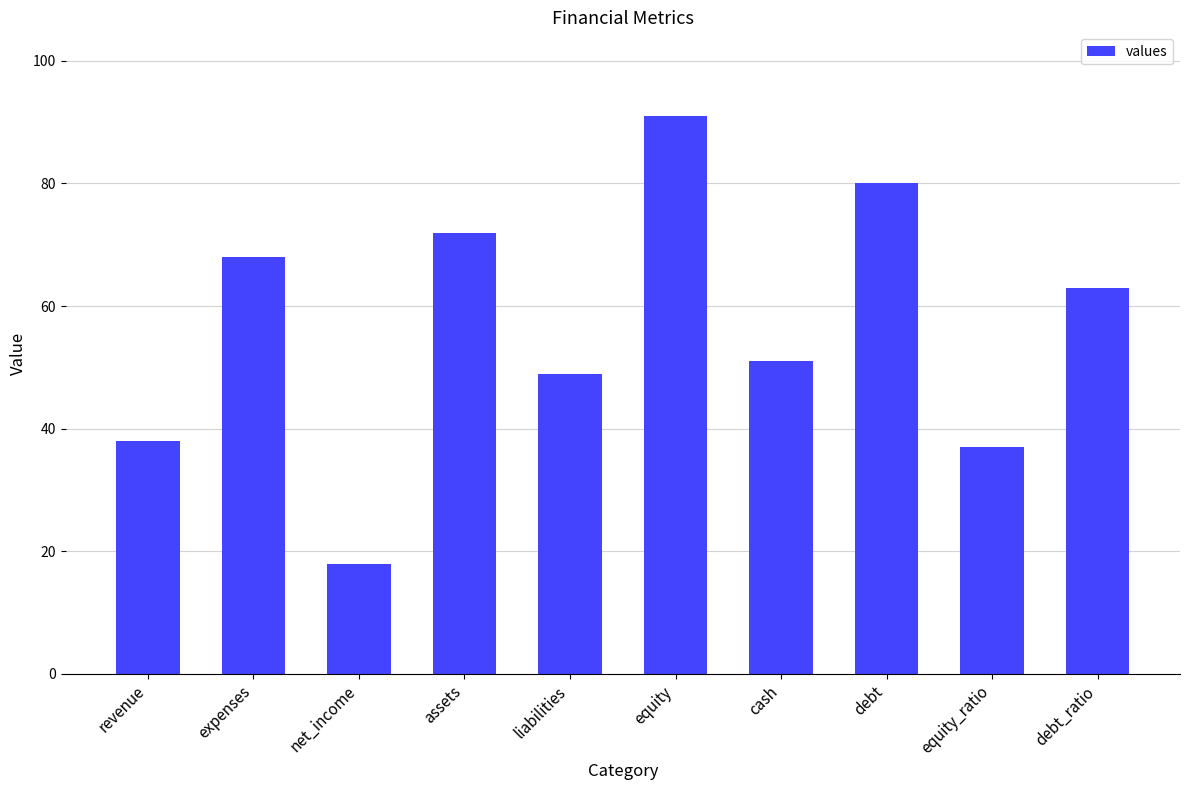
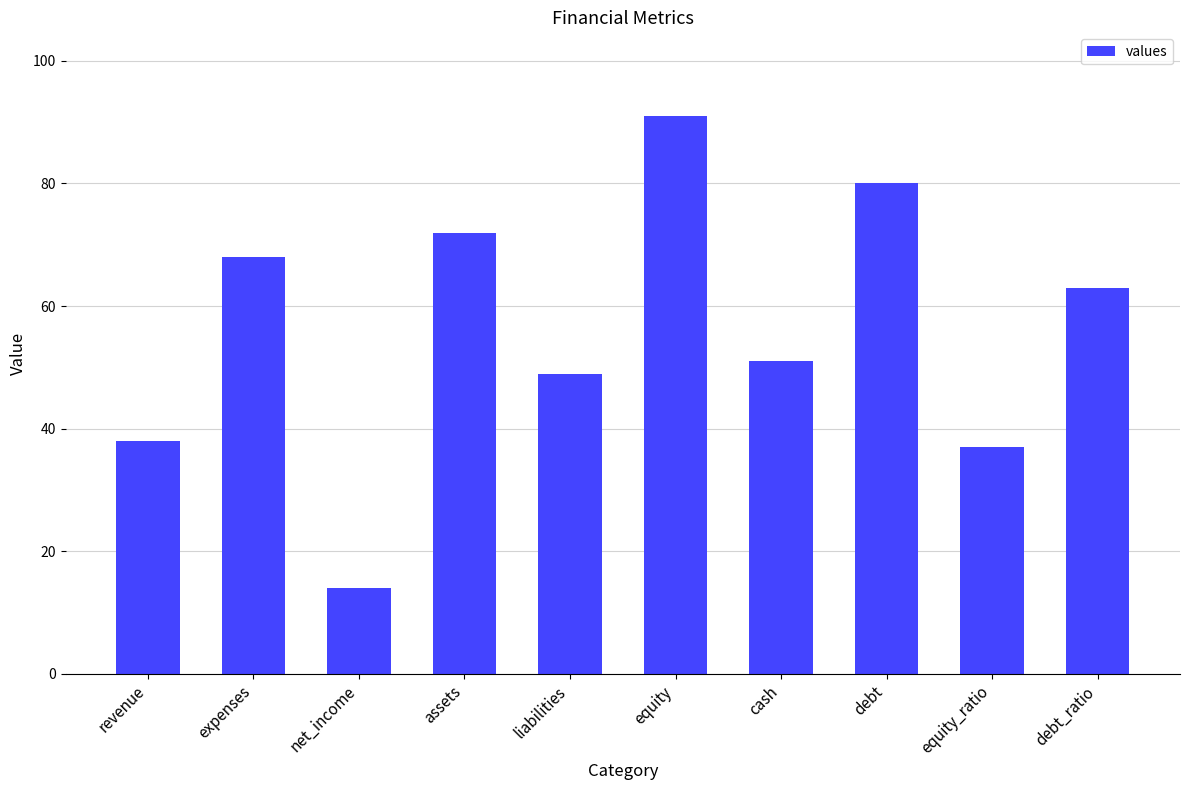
net_income: 18 -> 14
